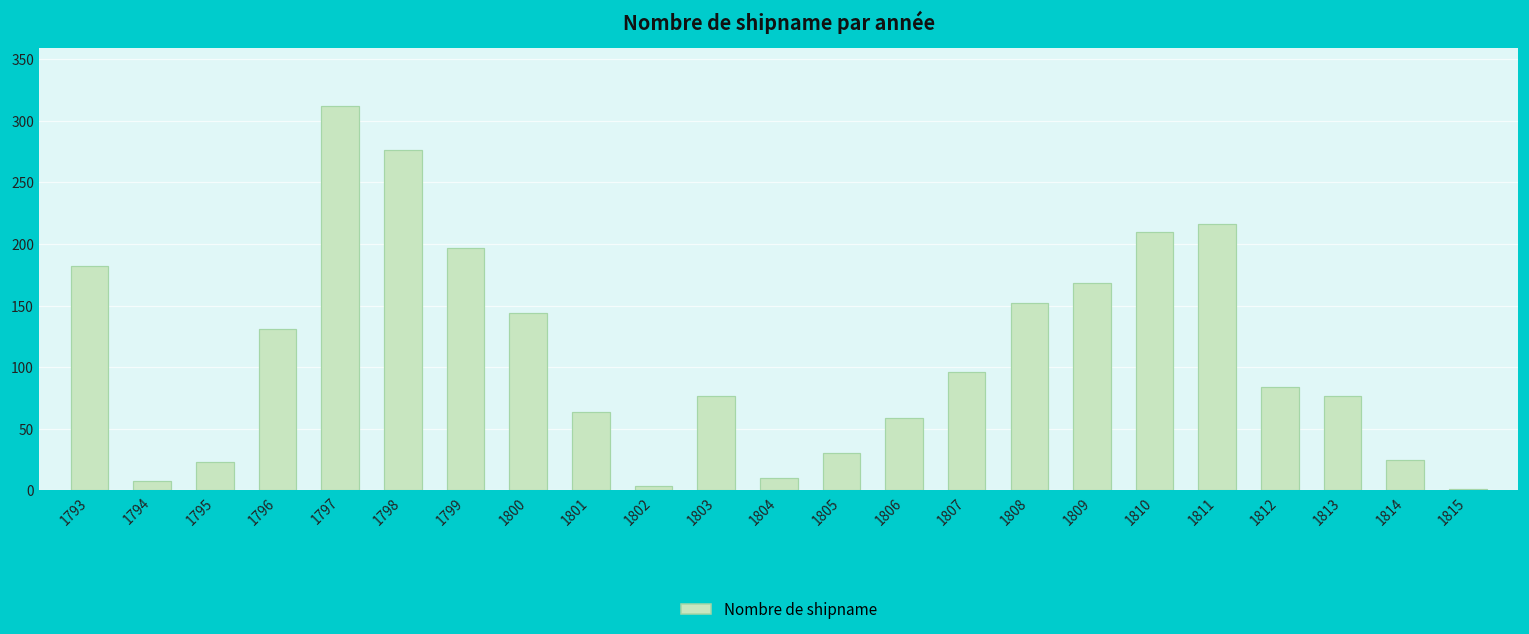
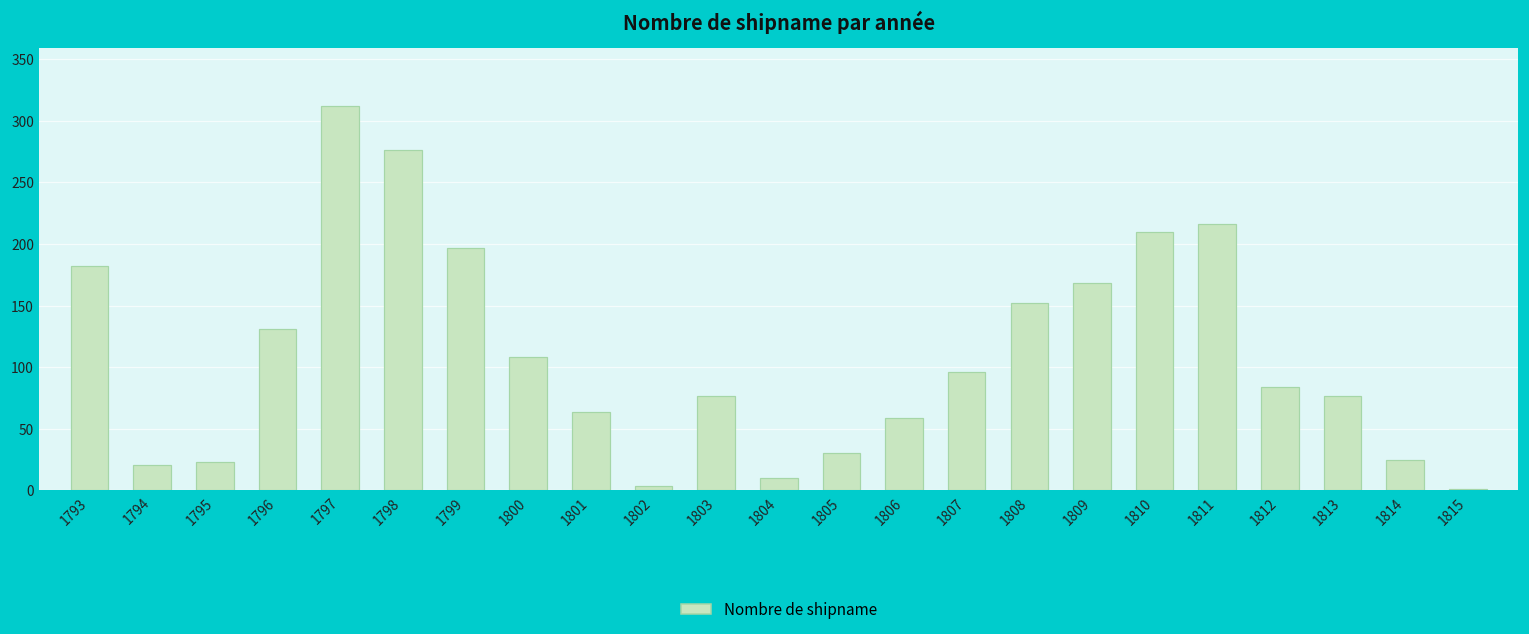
1794: 8 -> 21
1800: 144 -> 108
